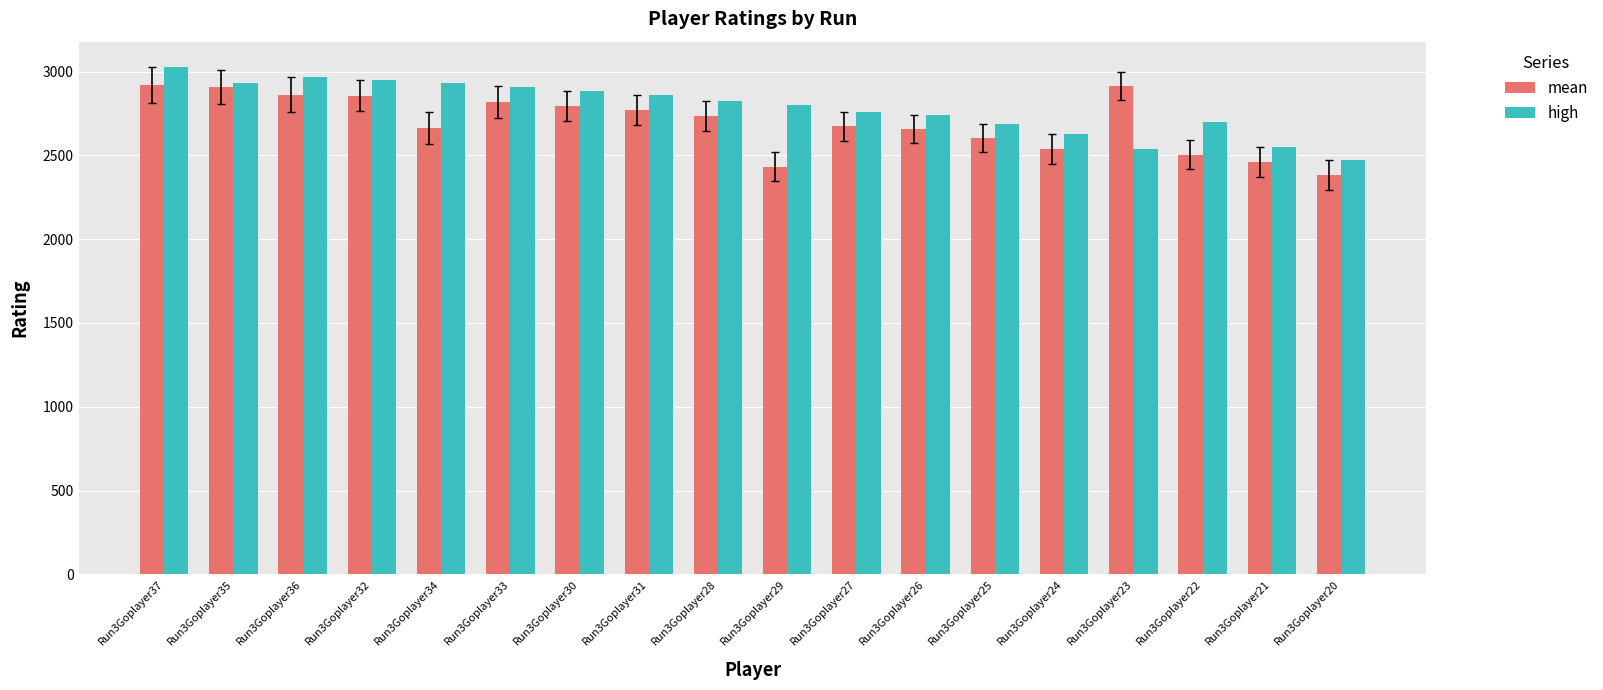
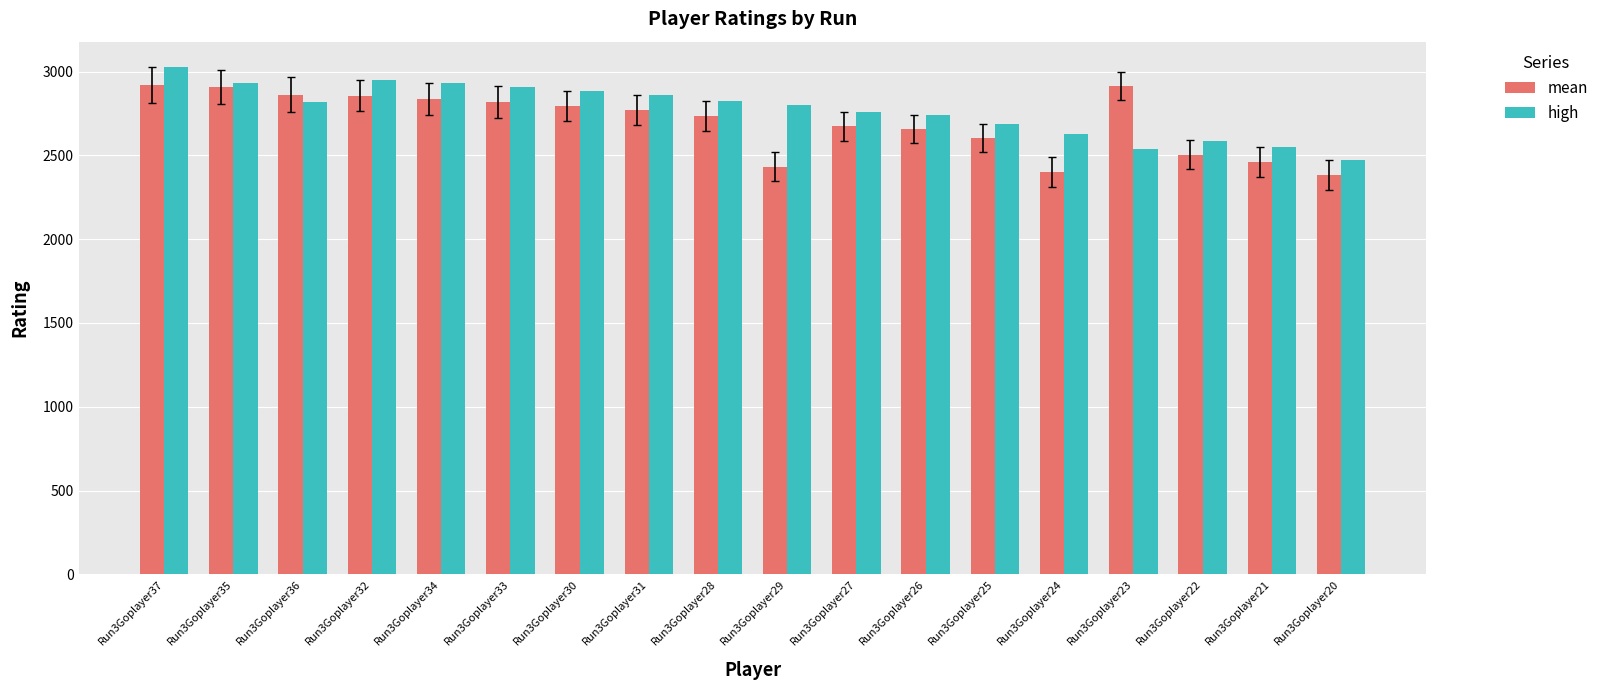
high, Run3Goplayer36: 2970 -> 2820
mean, Run3Goplayer34: 2670 -> 2840
mean, Run3Goplayer24: 2540 -> 2400
high, Run3Goplayer22: 2700 -> 2590
